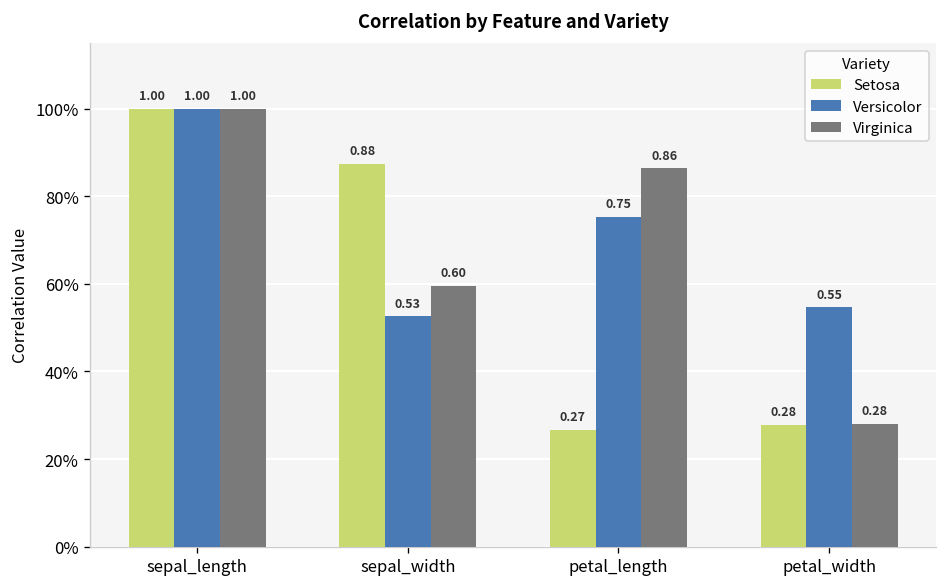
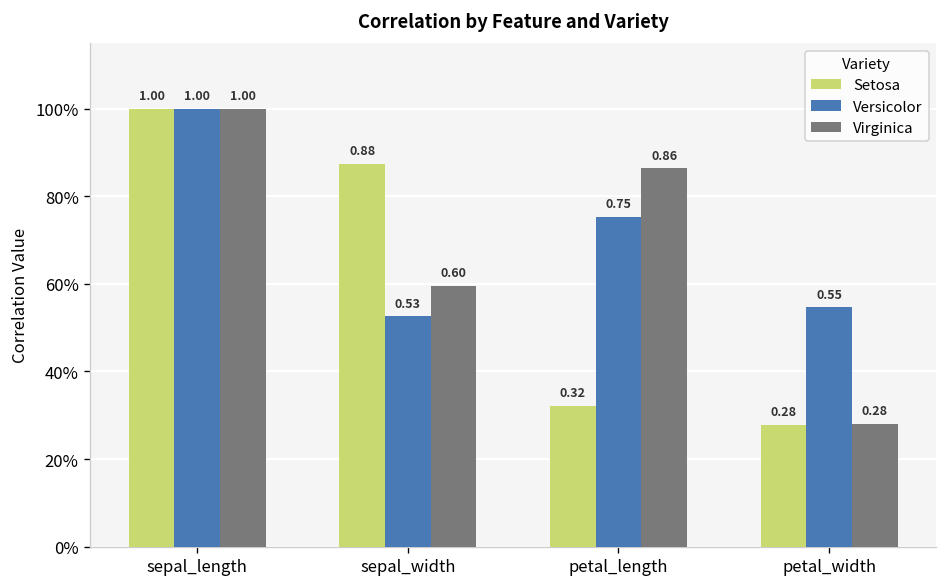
Setosa, petal_length: 0.27 -> 0.32
